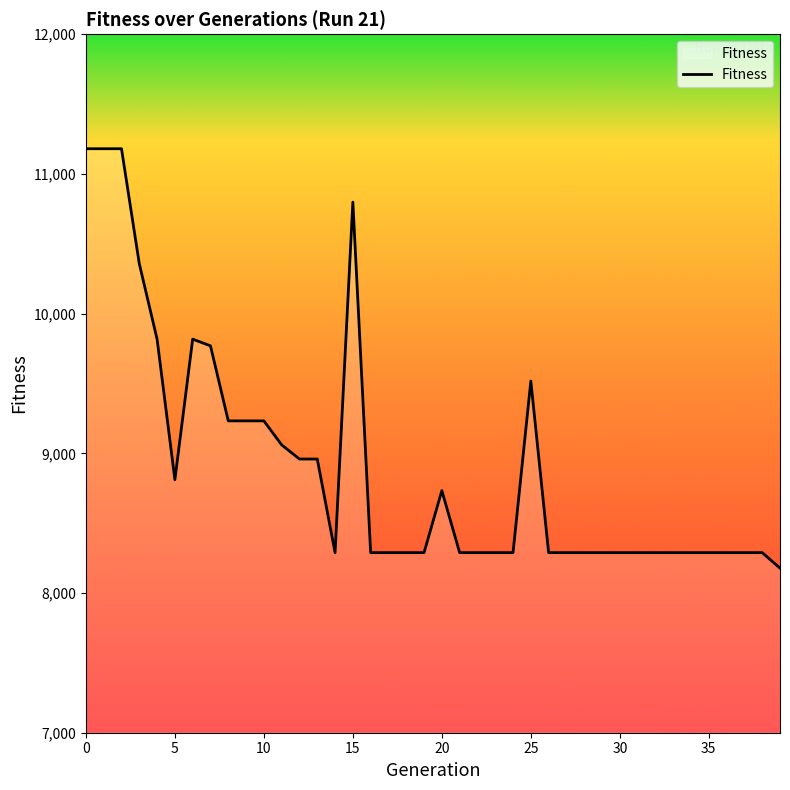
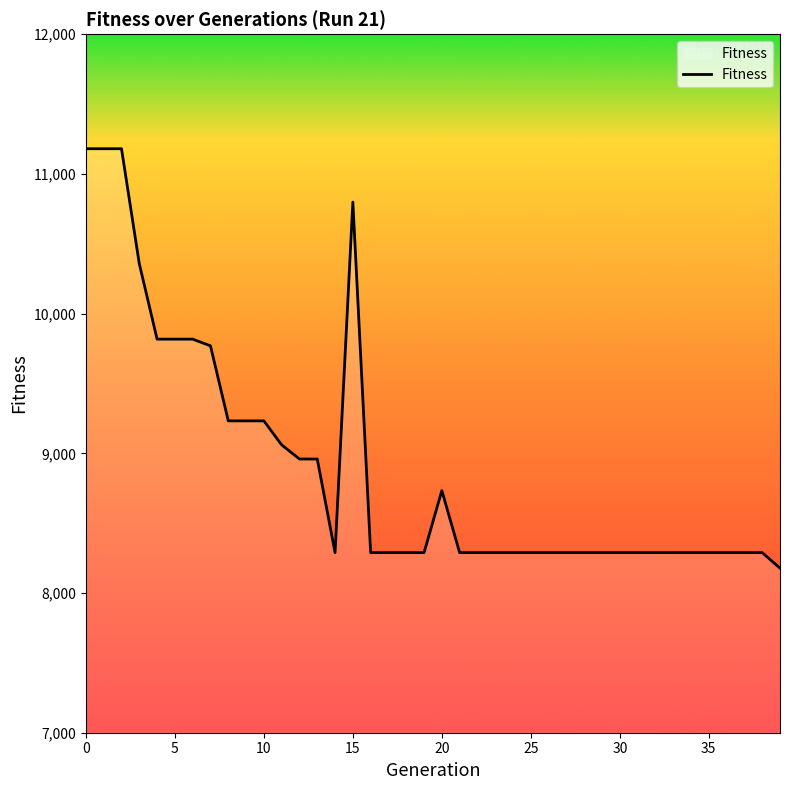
5: 8,810 -> 9,820
25: 9,520 -> 8,290
